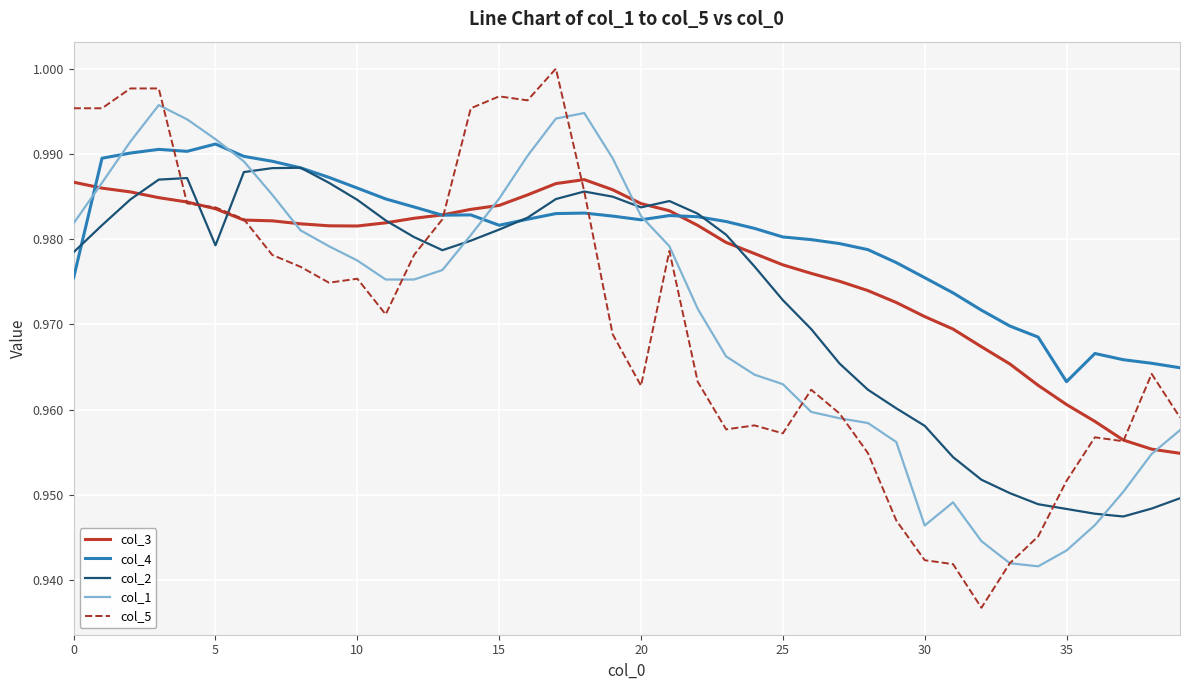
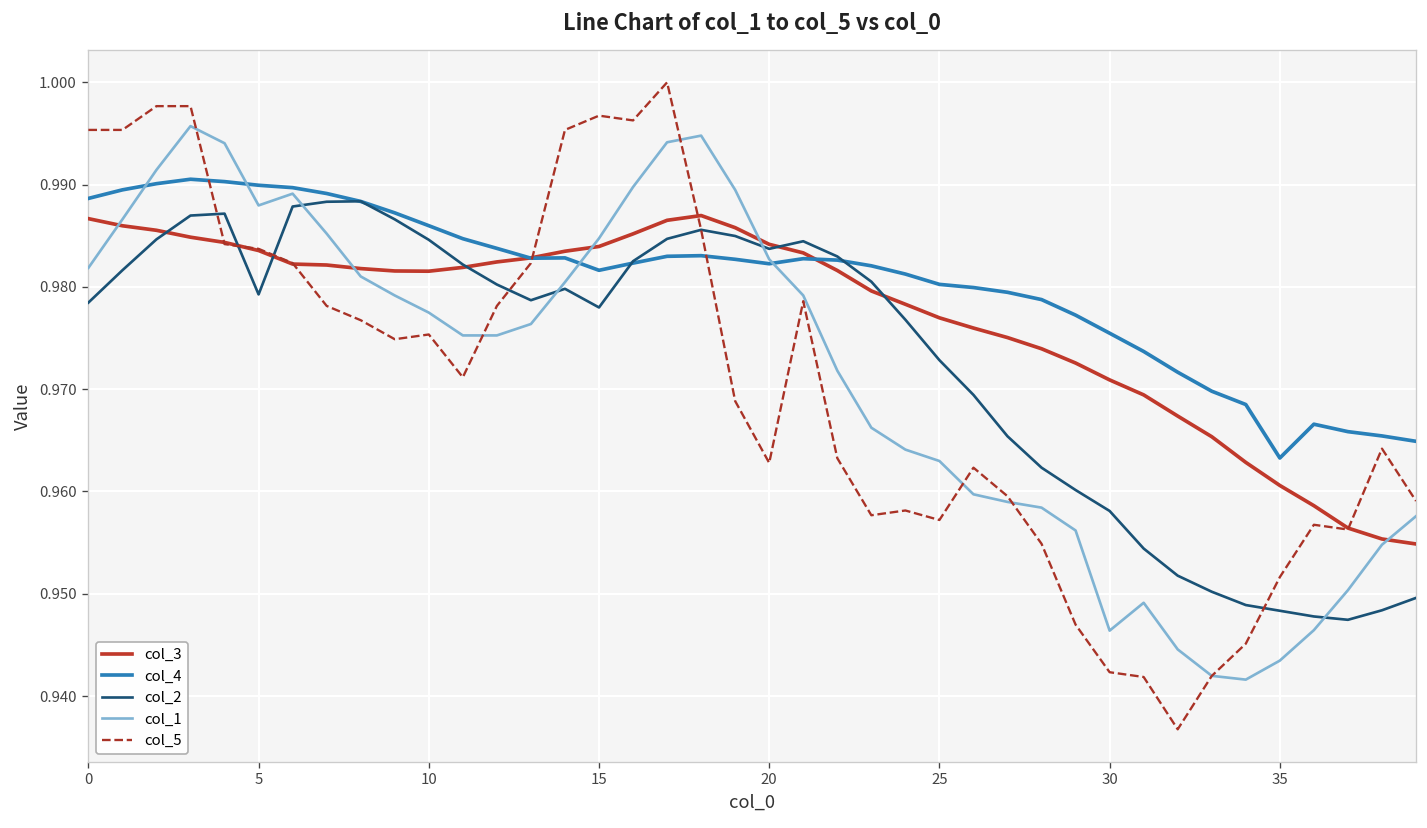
col_4, 0: 0.975 -> 0.989
col_4, 5: 0.991 -> 0.990
col_1, 5: 0.992 -> 0.988
col_2, 15: 0.981 -> 0.978
